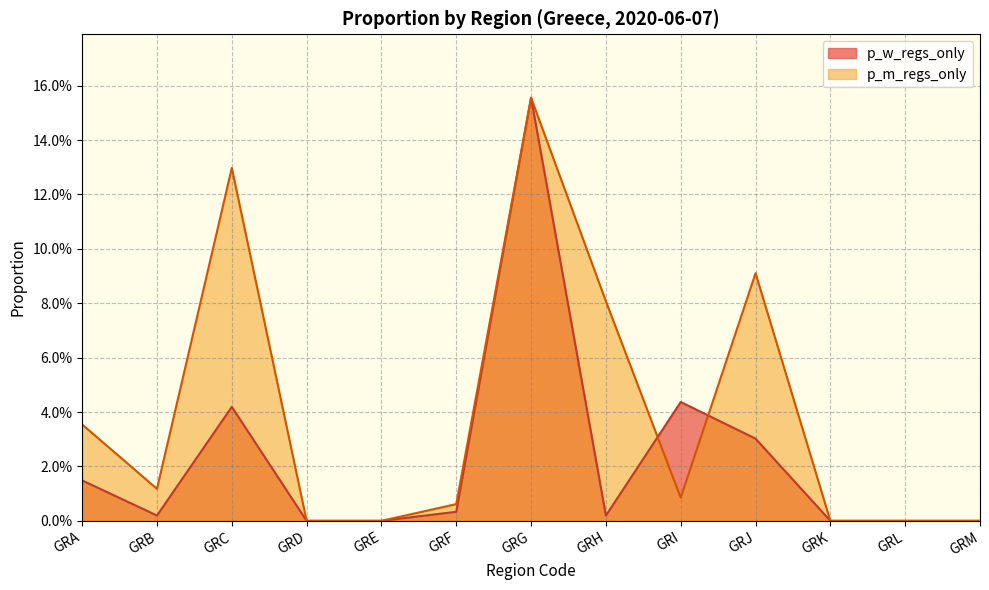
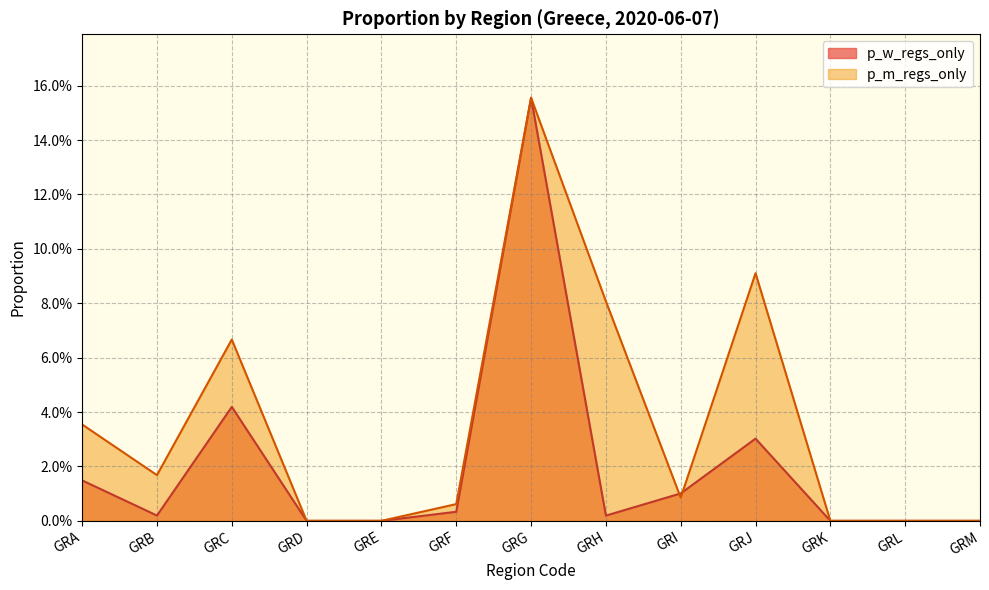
p_m_regs_only, GRB: 1.2% -> 1.7%
p_m_regs_only, GRC: 13.0% -> 6.7%
p_w_regs_only, GRI: 4.4% -> 1.0%
